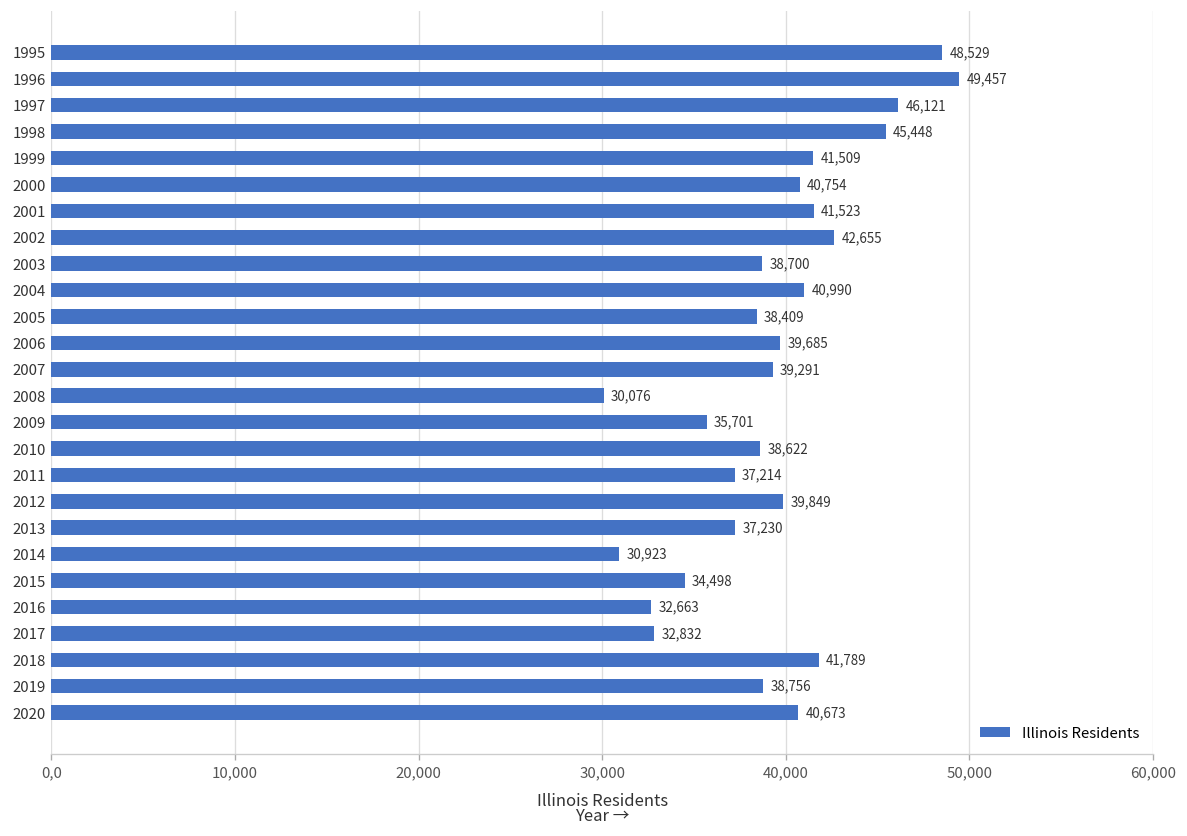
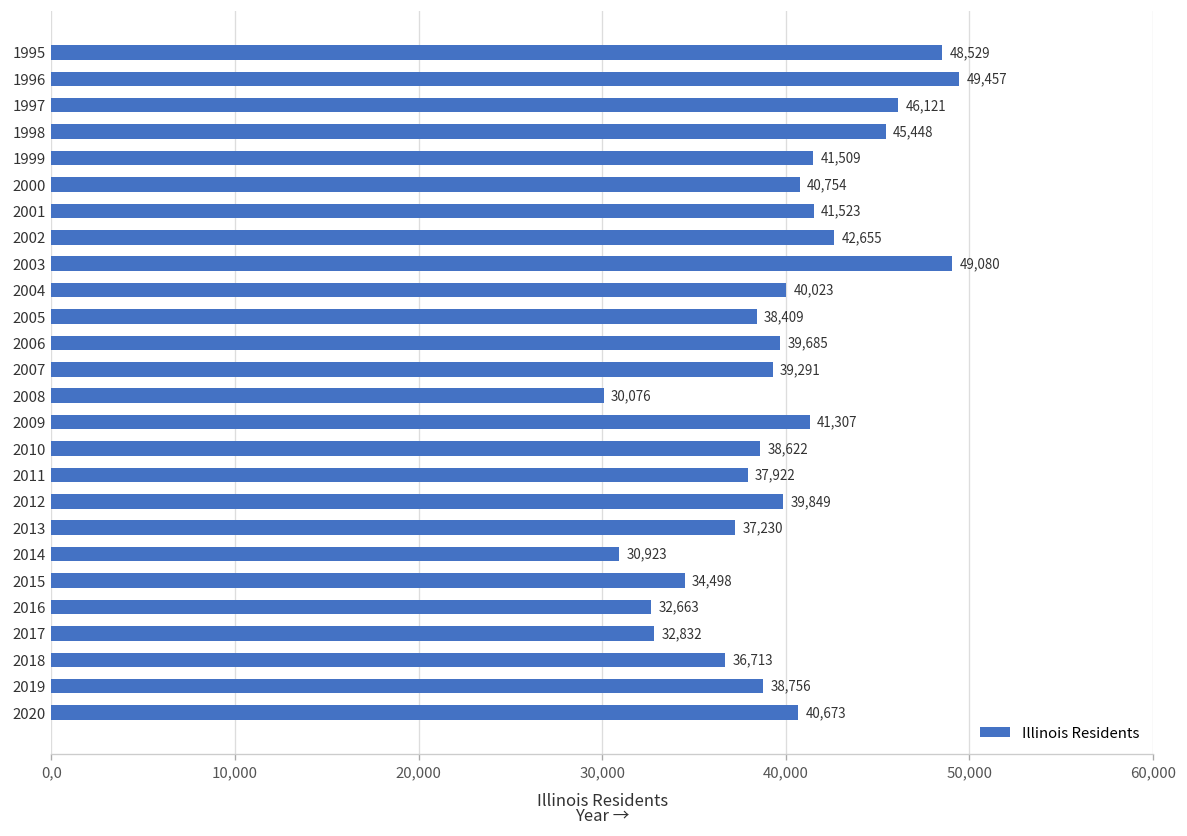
2003: 38,700 -> 49,080
2004: 40,990 -> 40,023
2009: 35,701 -> 41,307
2011: 37,214 -> 37,922
2018: 41,789 -> 36,713
